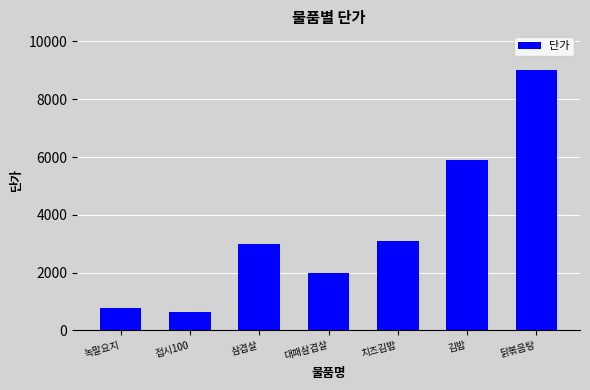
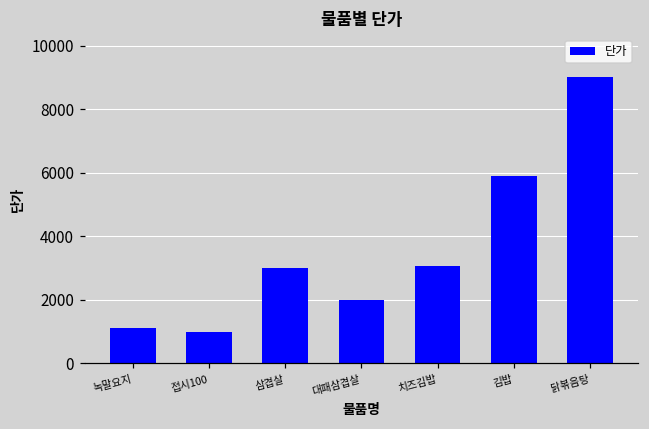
녹말요지: 800 -> 1100
접시100: 700 -> 1000
